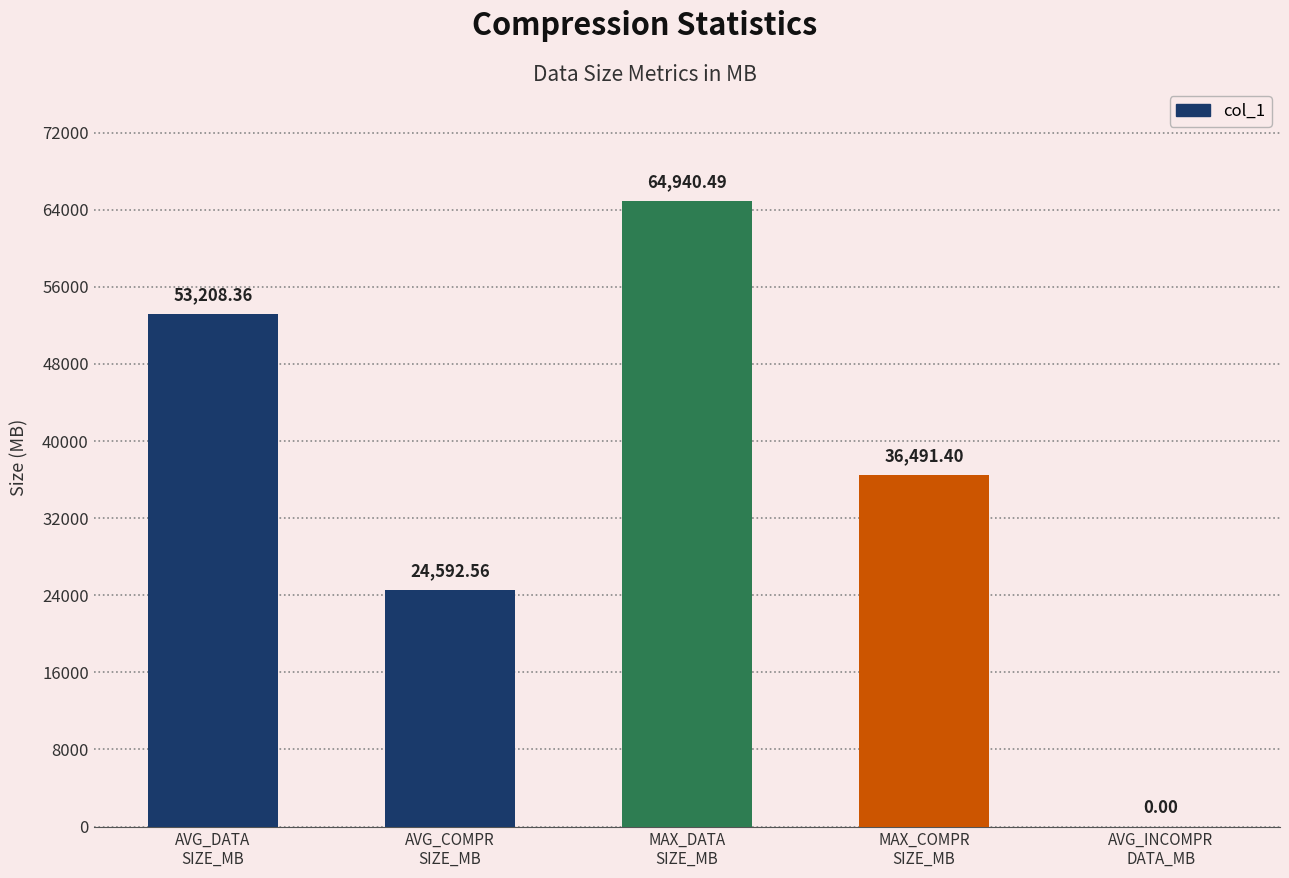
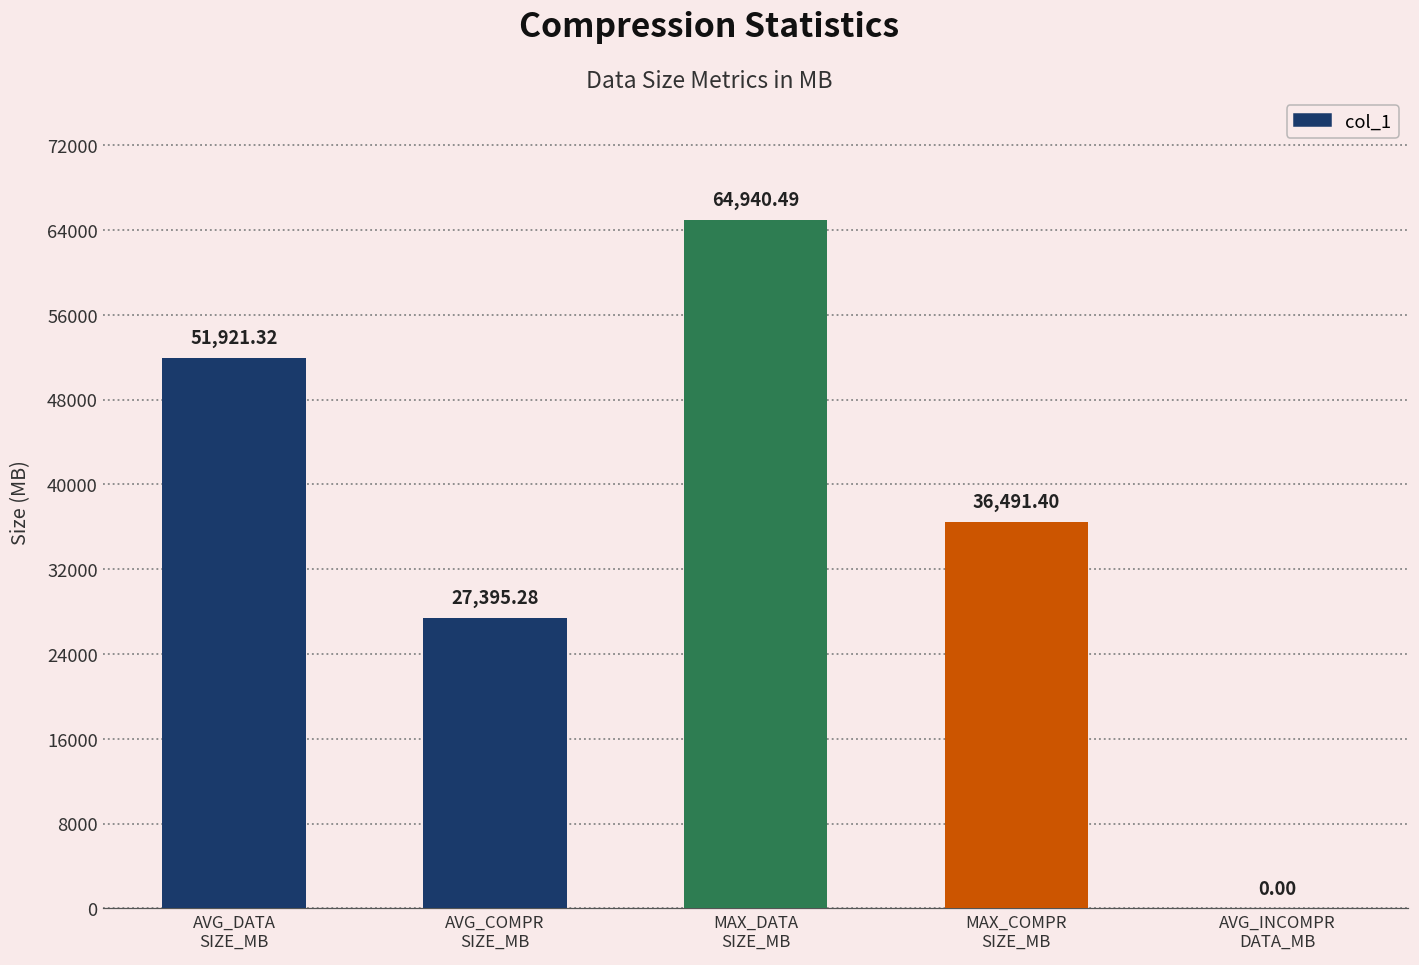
AVG_DATA SIZE_MB: 53,208.36 -> 51,921.32
AVG_COMPR SIZE_MB: 24,592.56 -> 27,395.28
